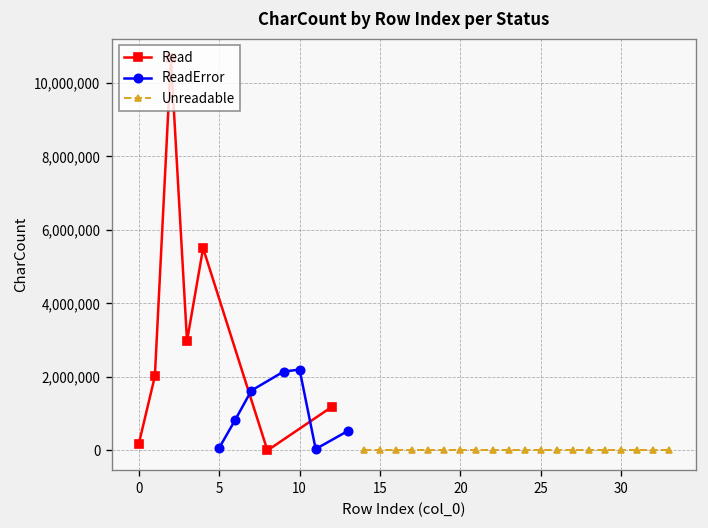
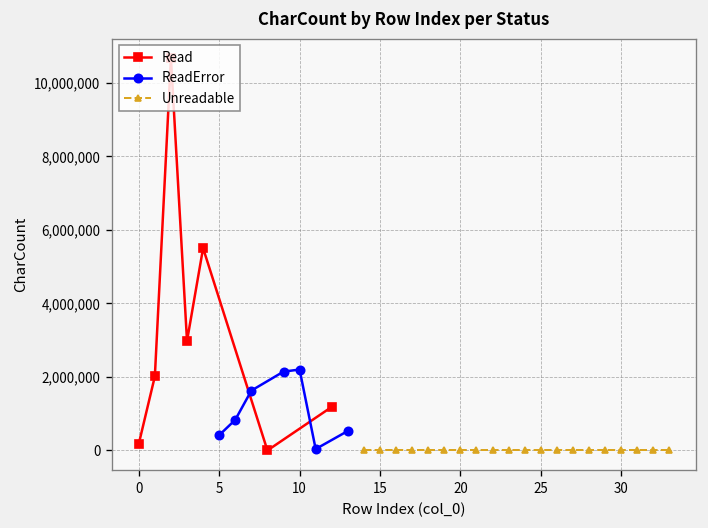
ReadError, 5: 100,000 -> 400,000
